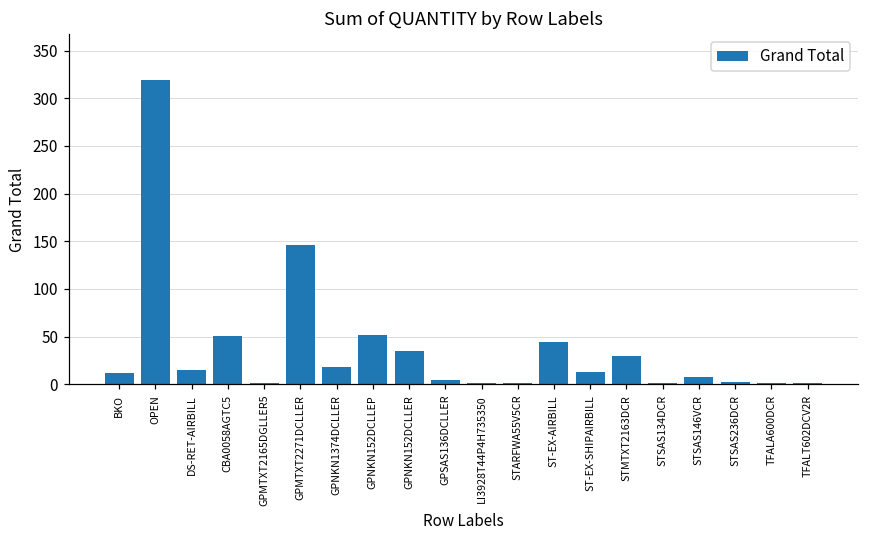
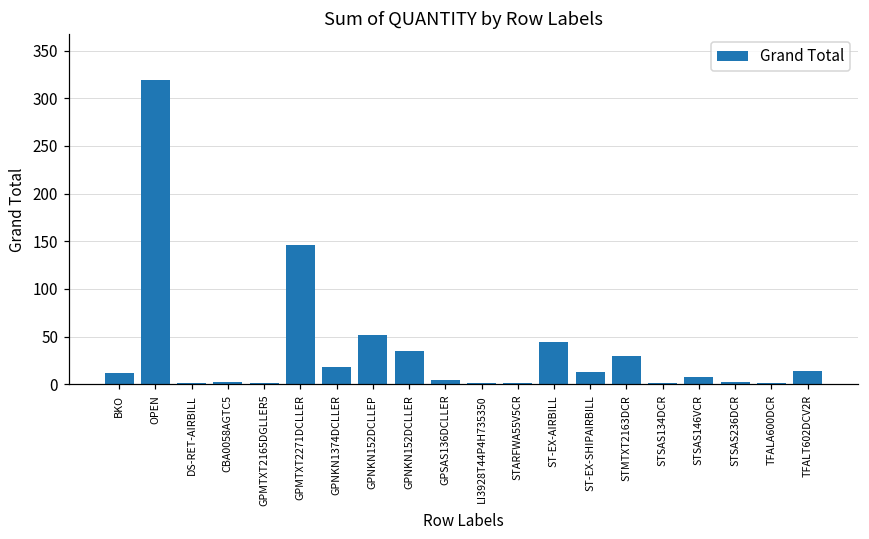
DS-RET-AIRBILL: 20 -> 0
CBA0058AGTC5: 50 -> 0
TFALT602DCV2R: 0 -> 10
